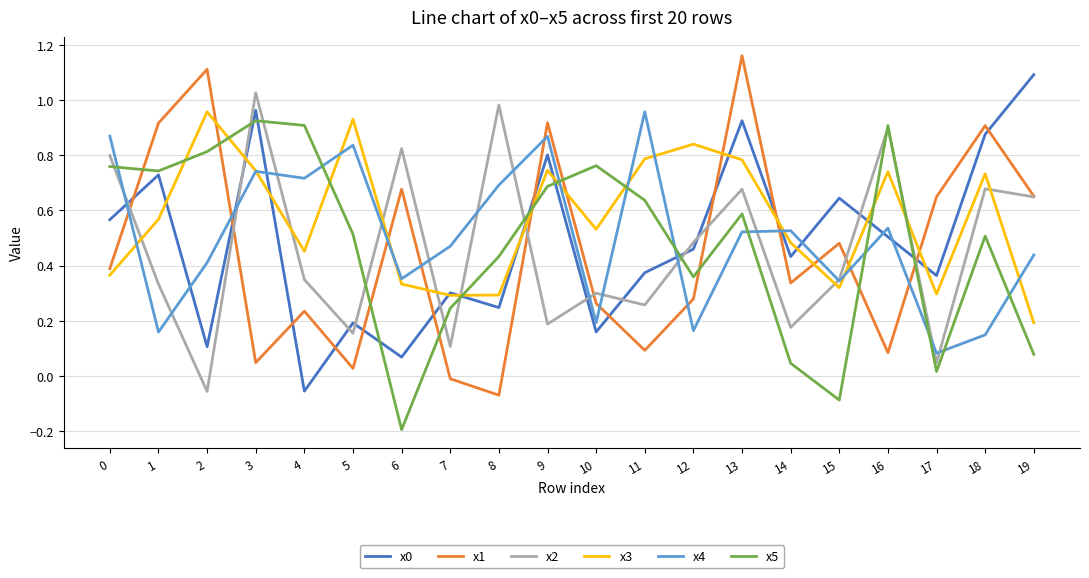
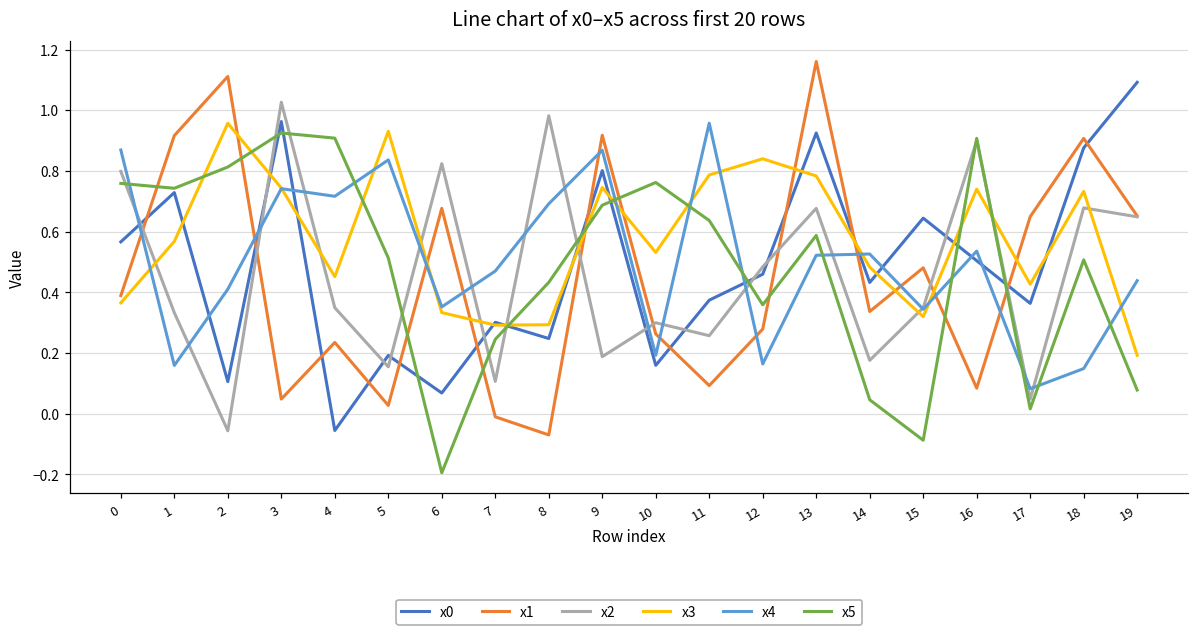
x3, 17: 0.30 -> 0.43
